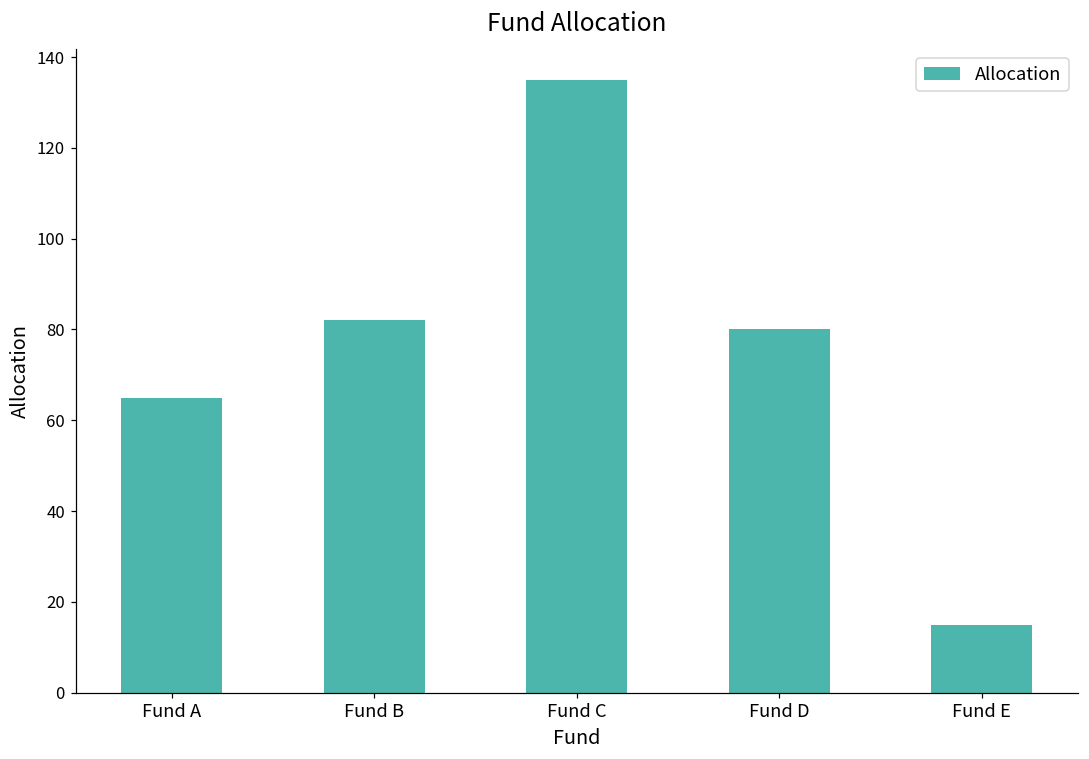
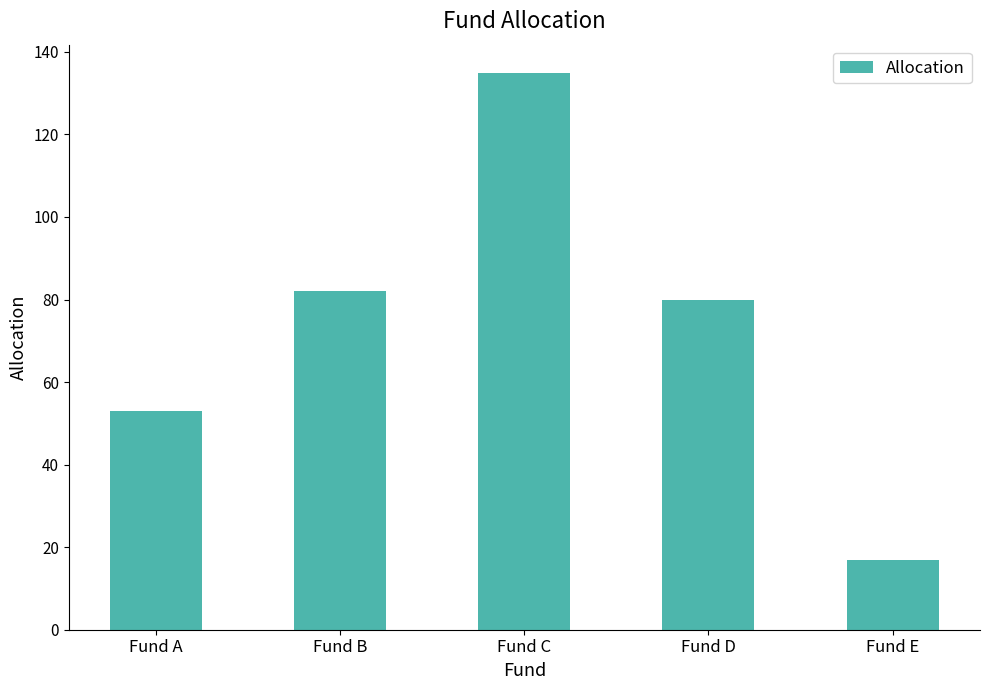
Fund A: 65 -> 53
Fund E: 15 -> 17
